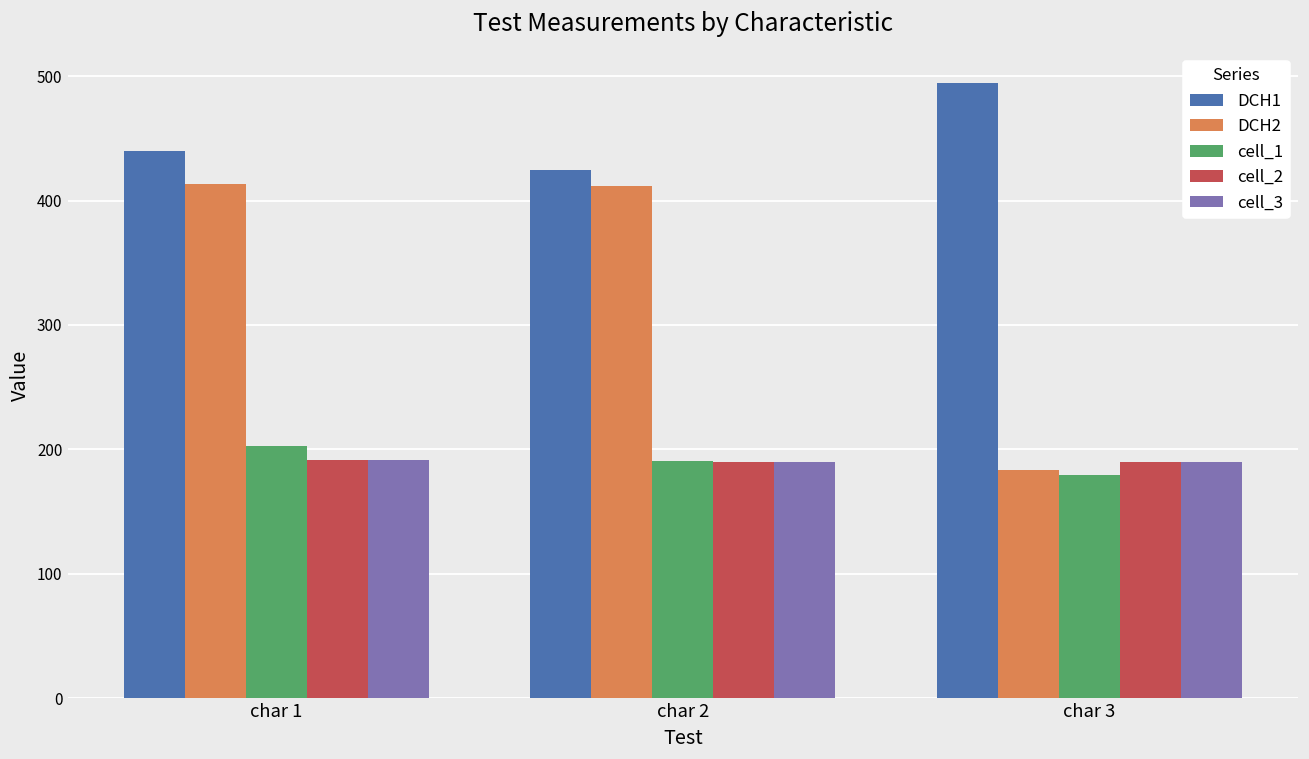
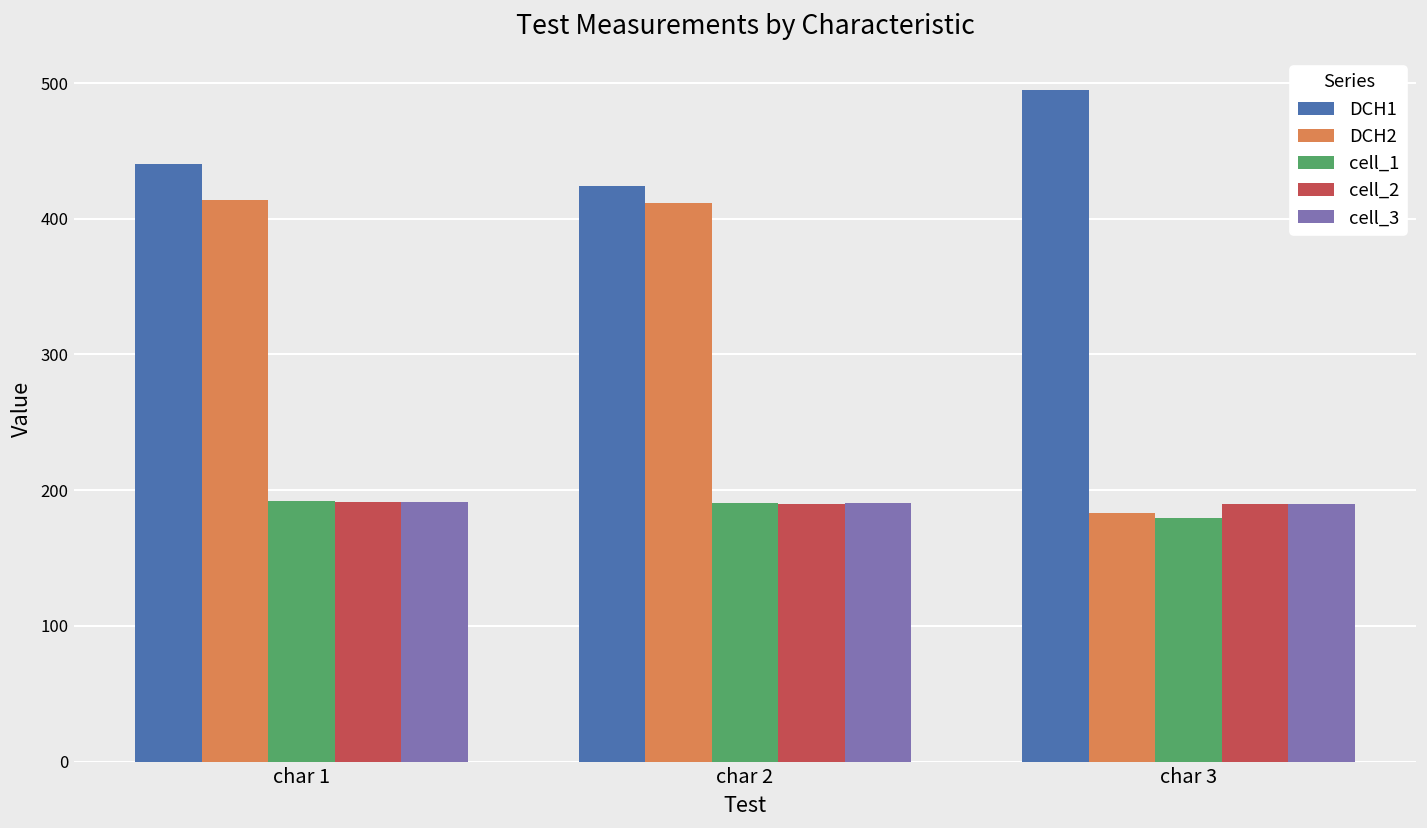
cell_1, char 1: 203 -> 192
